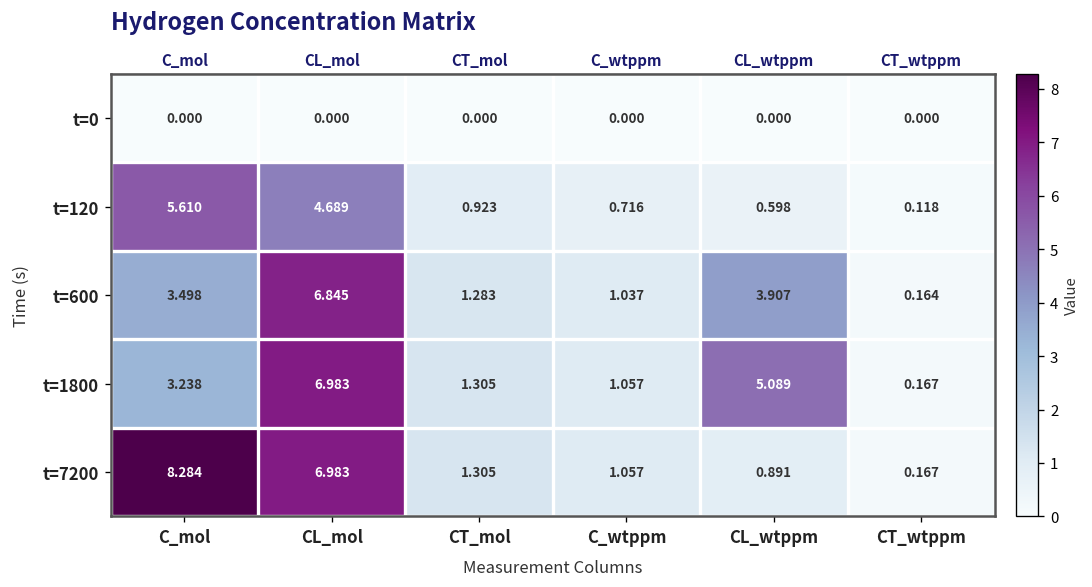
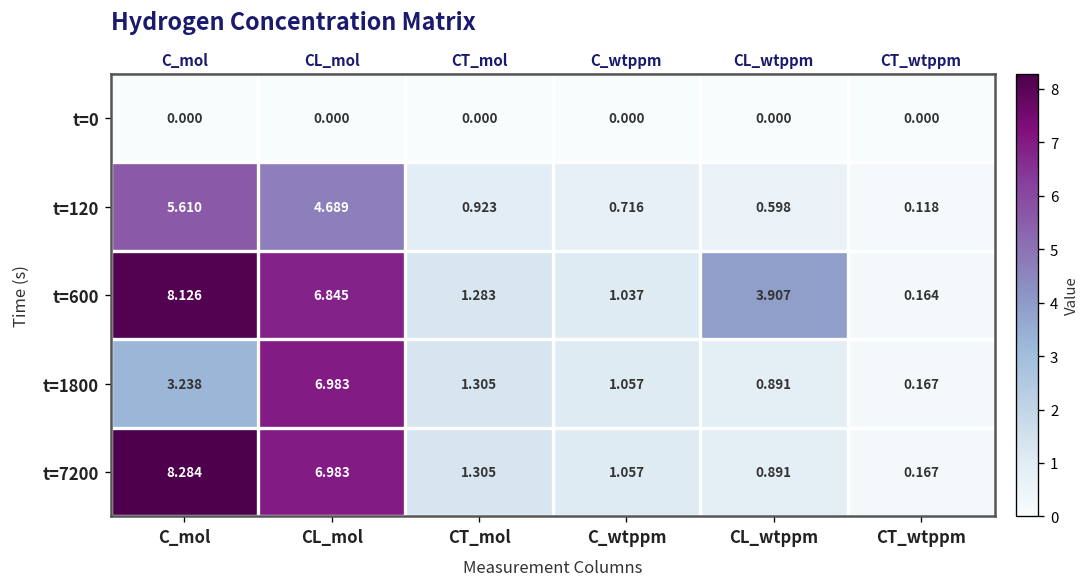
t=600, C_mol: 3.498 -> 8.126
t=1800, CL_wtppm: 5.089 -> 0.891
